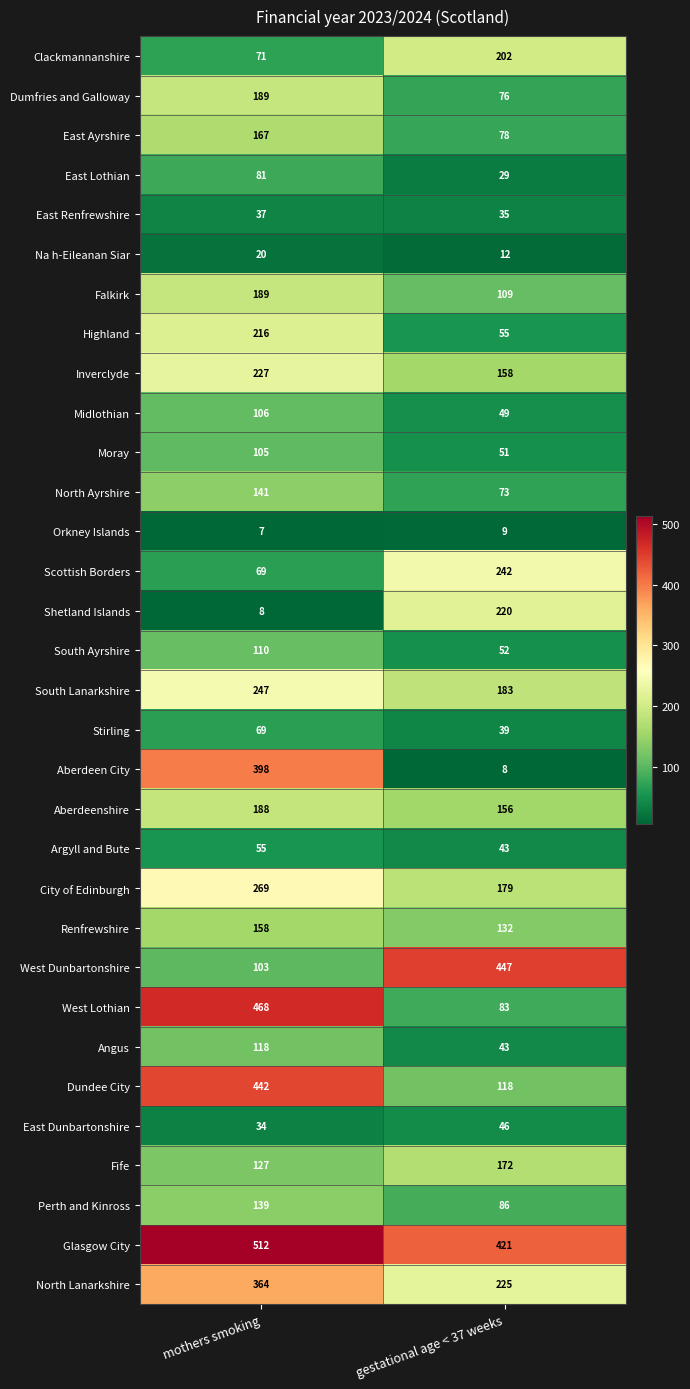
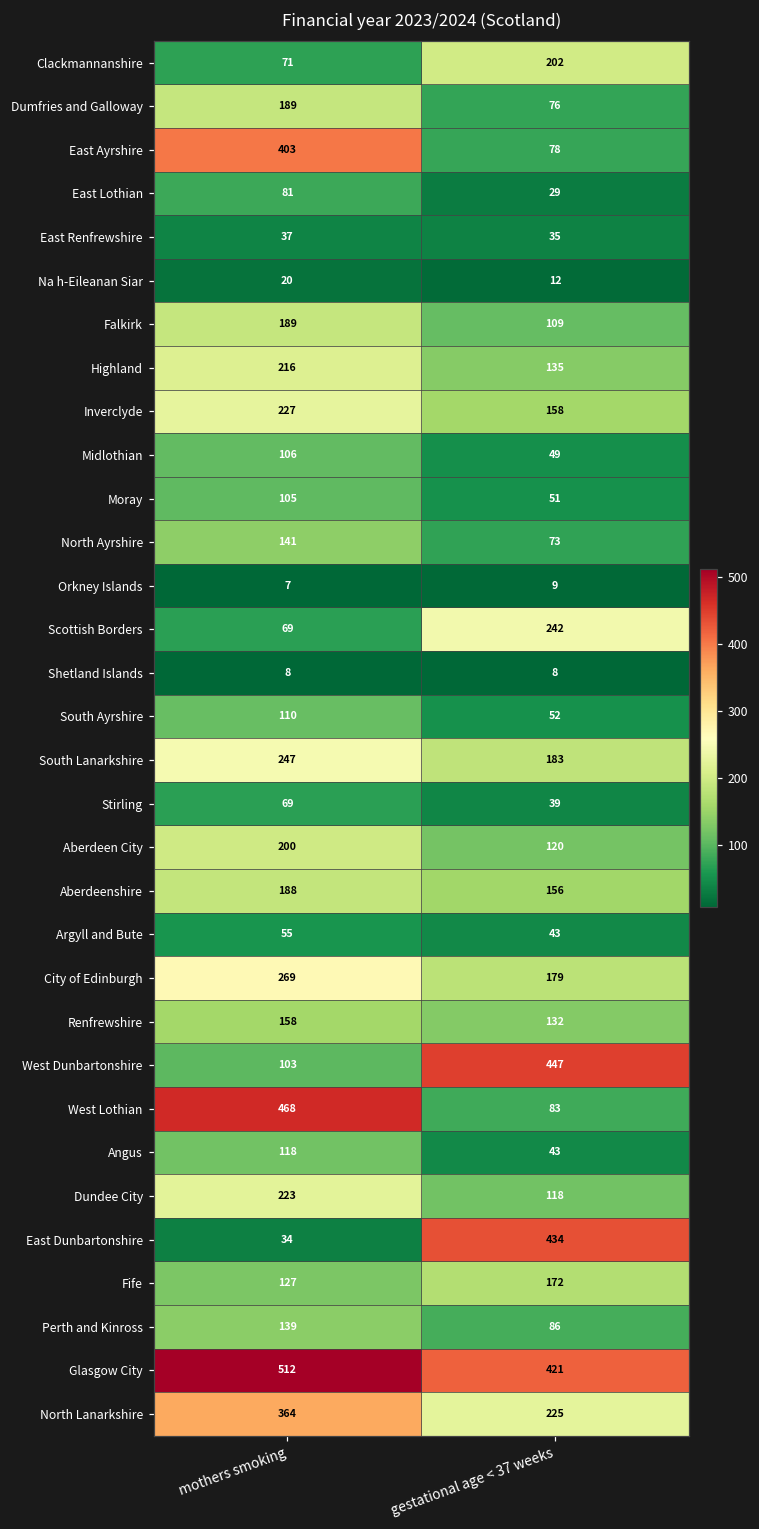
East Ayrshire, mothers smoking: 167 -> 403
Highland, gestational age < 37 weeks: 55 -> 135
Shetland Islands, gestational age < 37 weeks: 220 -> 8
Aberdeen City, mothers smoking: 398 -> 200
Aberdeen City, gestational age < 37 weeks: 8 -> 120
Dundee City, mothers smoking: 442 -> 223
East Dunbartonshire, gestational age < 37 weeks: 46 -> 434
